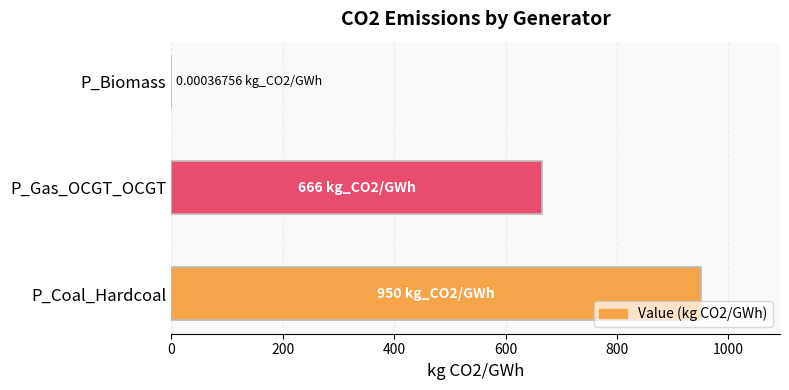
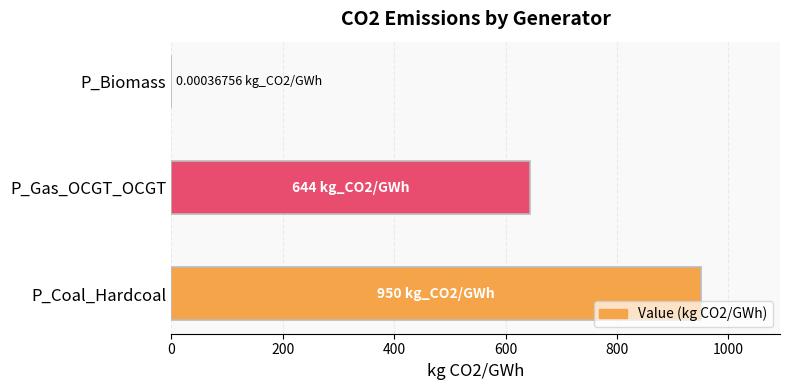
P_Gas_OCGT_OCGT: 666 -> 644
